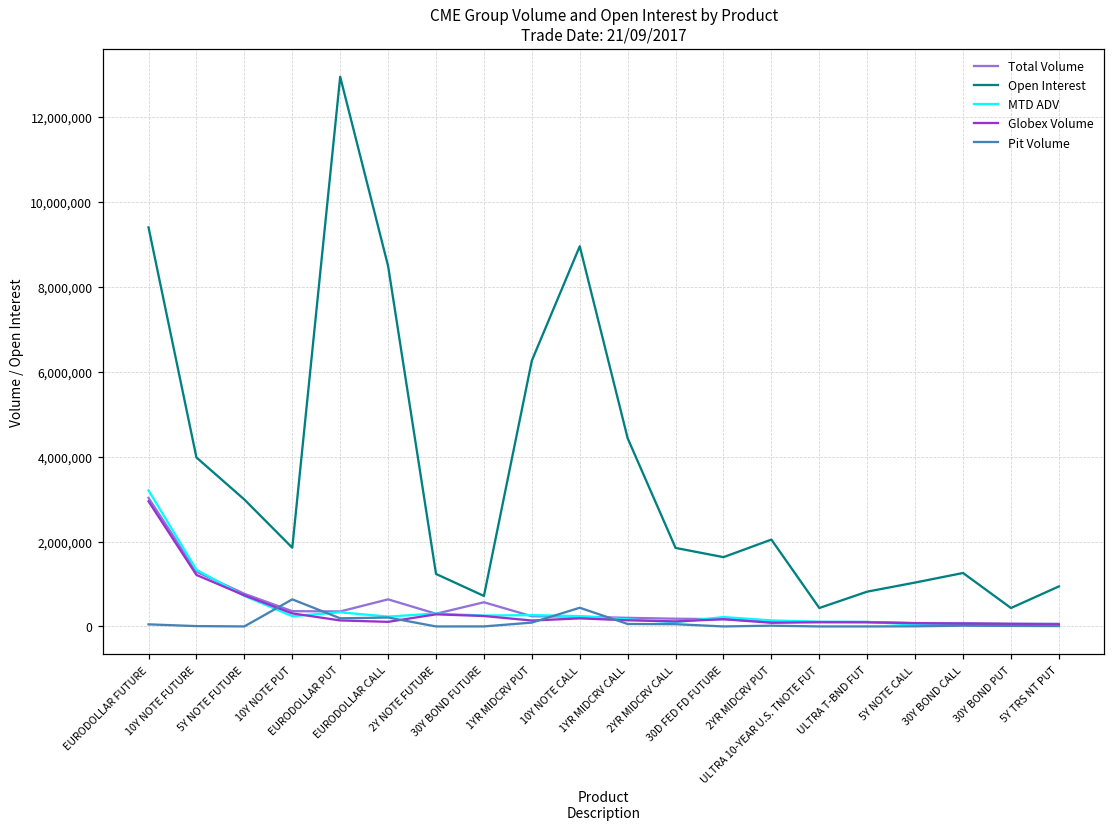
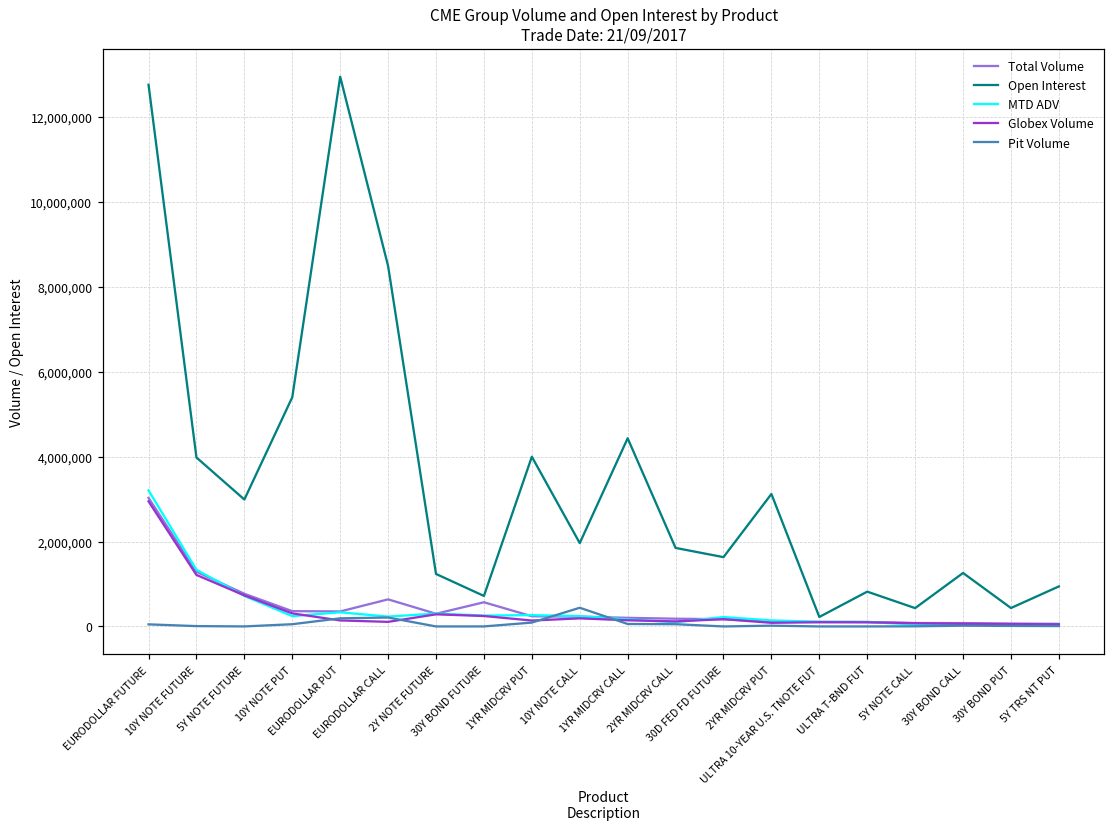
Open Interest, EURODOLLAR FUTURE: 9,400,000 -> 12,800,000
Open Interest, 10Y NOTE PUT: 1,900,000 -> 5,400,000
Pit Volume, 10Y NOTE PUT: 600,000 -> 100,000
Open Interest, 1YR MIDCRV PUT: 6,300,000 -> 4,000,000
Open Interest, 10Y NOTE CALL: 9,000,000 -> 2,000,000
Open Interest, 2YR MIDCRV PUT: 2,000,000 -> 3,100,000
Open Interest, ULTRA 10-YEAR U.S. TNOTE FUT: 400,000 -> 200,000
Open Interest, 5Y NOTE CALL: 1,000,000 -> 400,000
